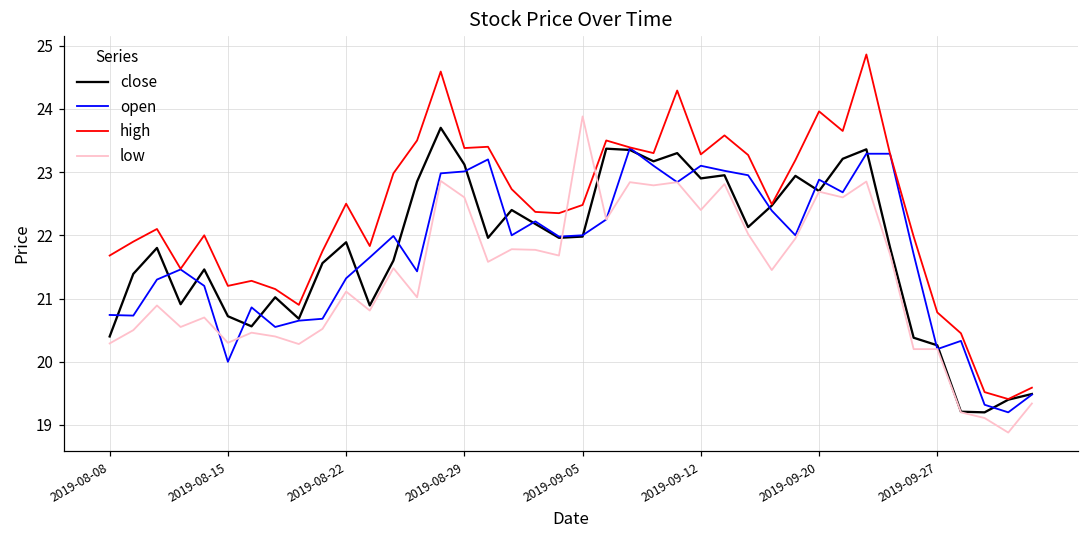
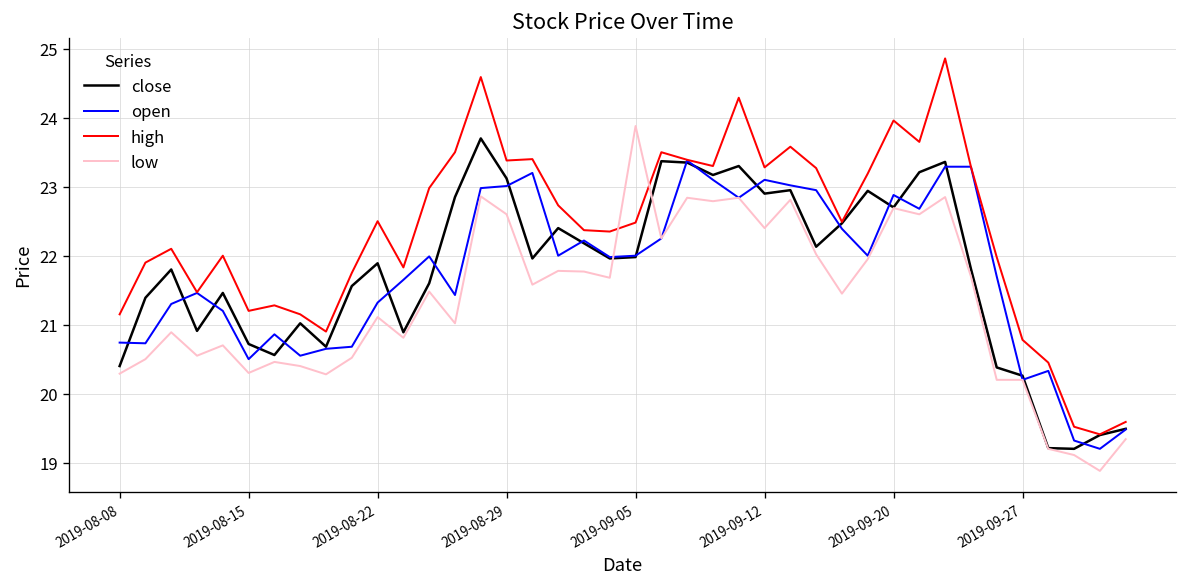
high, 2019-08-08: 21.7 -> 21.2
open, 2019-08-15: 20.0 -> 20.5
